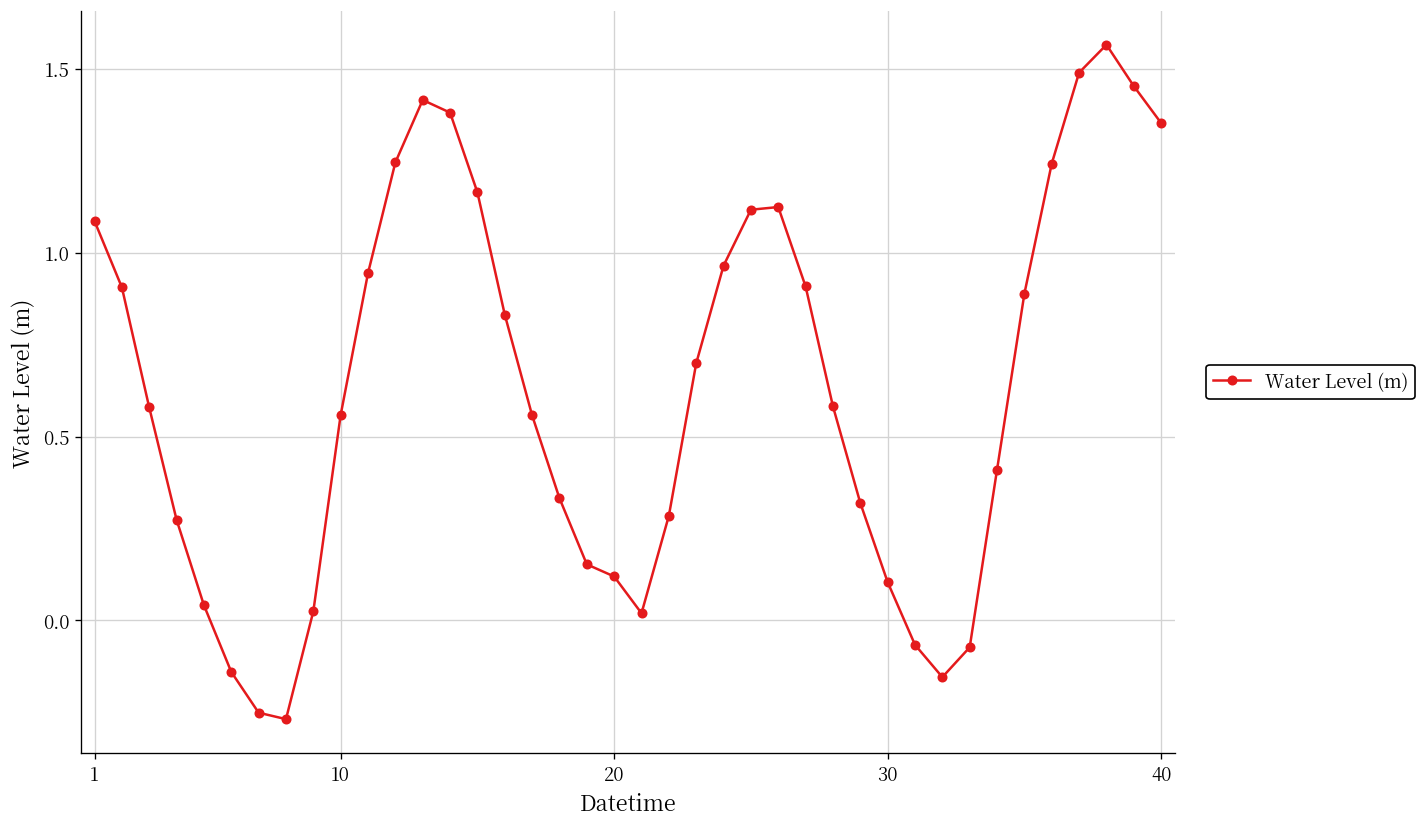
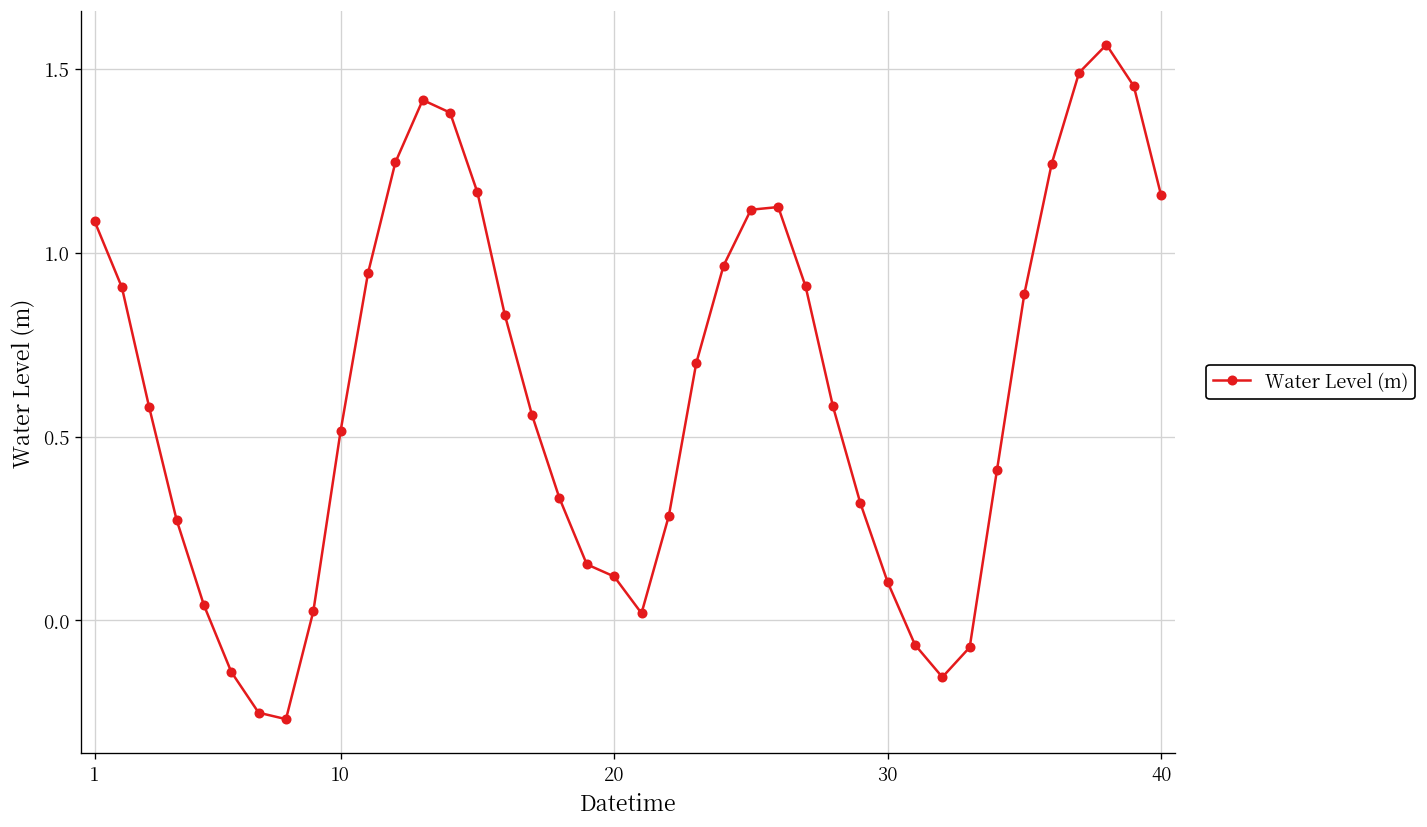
10: 0.56 -> 0.52
40: 1.35 -> 1.16
